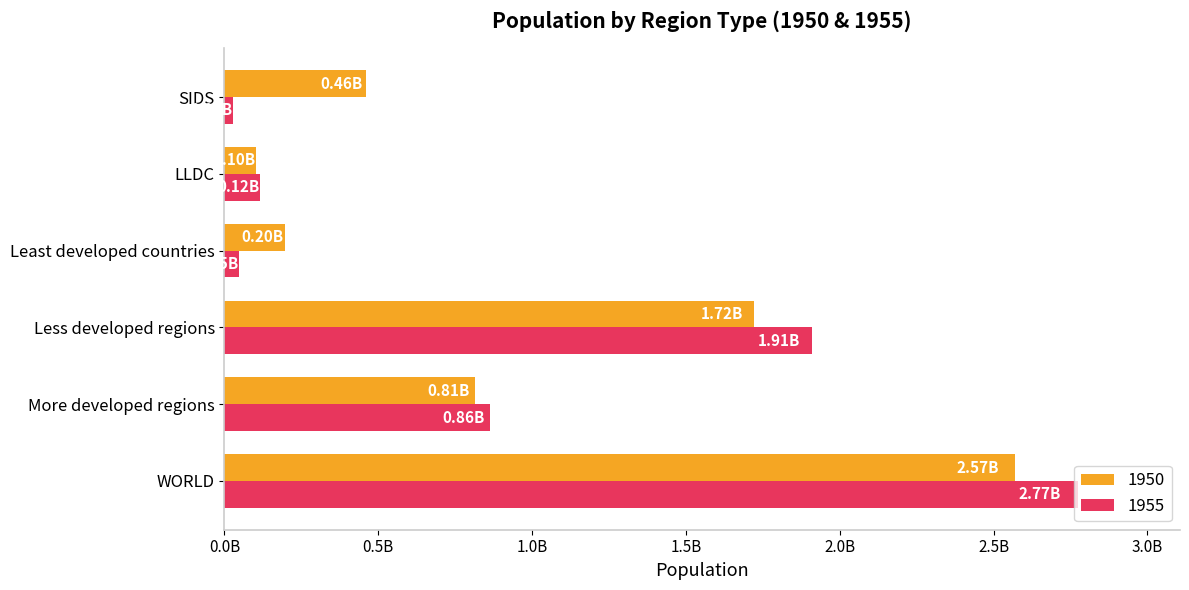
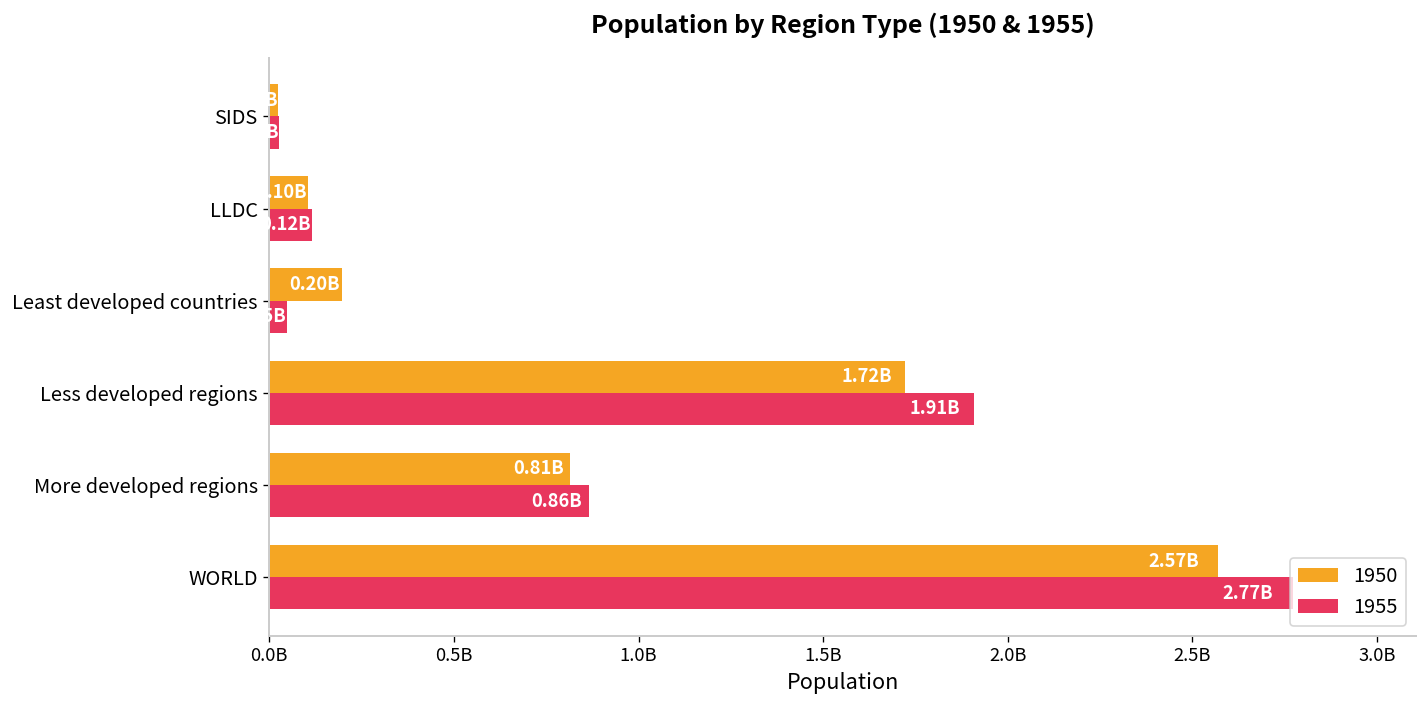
1950, SIDS: 460000000 -> 20000000
